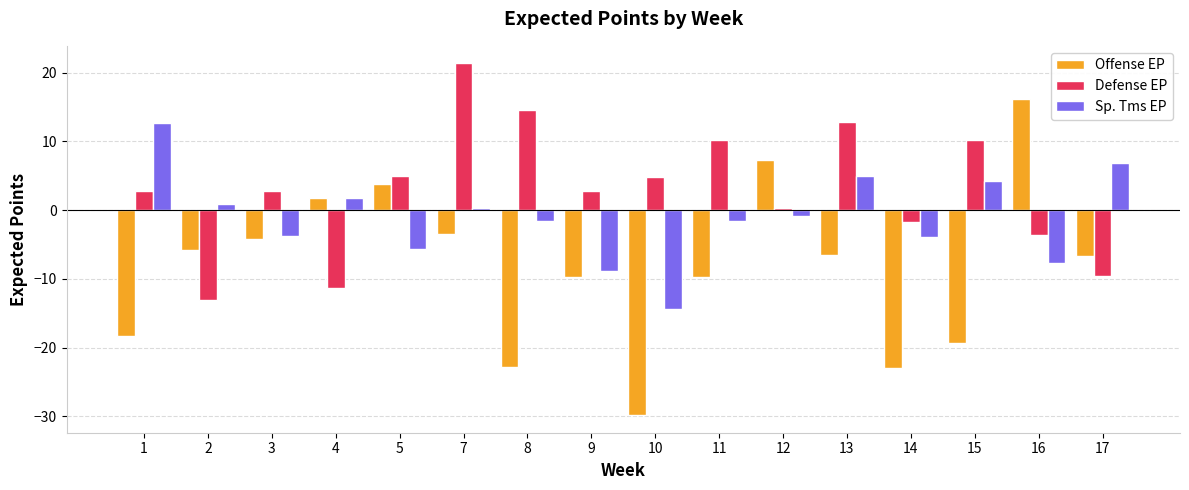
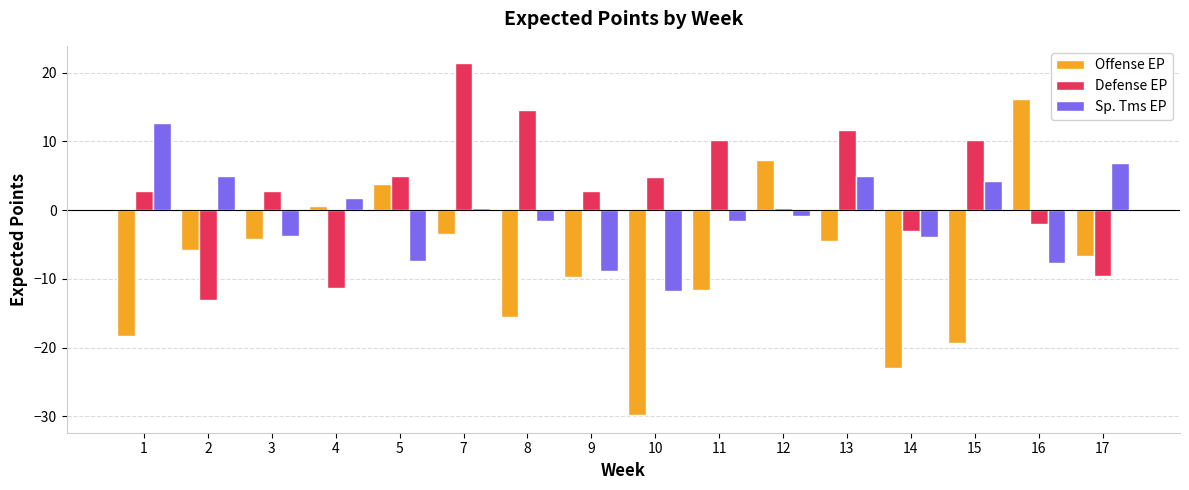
Sp. Tms EP, 2: 1 -> 5
Offense EP, 4: 2 -> 1
Sp. Tms EP, 5: -6 -> -7
Offense EP, 8: -23 -> -16
Sp. Tms EP, 10: -14 -> -12
Offense EP, 11: -10 -> -12
Offense EP, 13: -7 -> -4
Defense EP, 13: 13 -> 12
Defense EP, 14: -2 -> -3
Defense EP, 16: -4 -> -2
